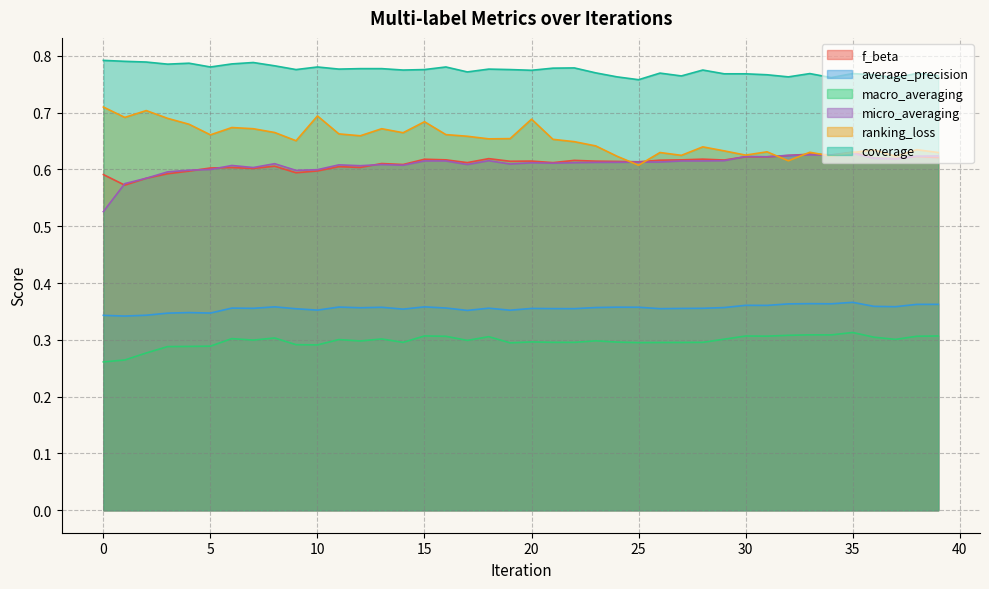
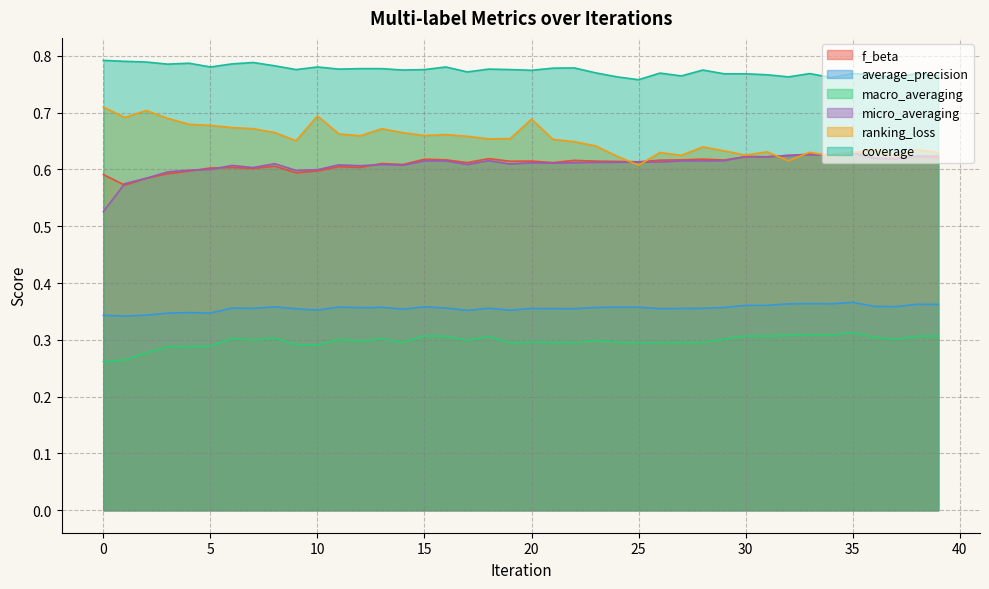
ranking_loss, 5: 0.66 -> 0.68
ranking_loss, 15: 0.68 -> 0.66
